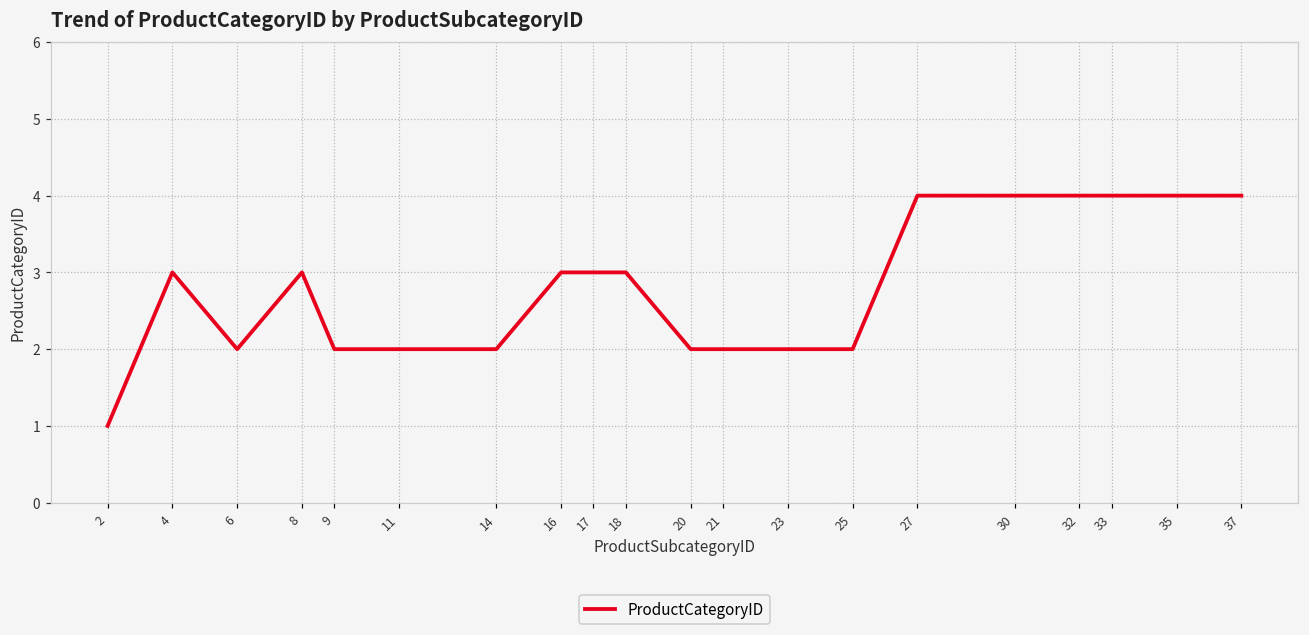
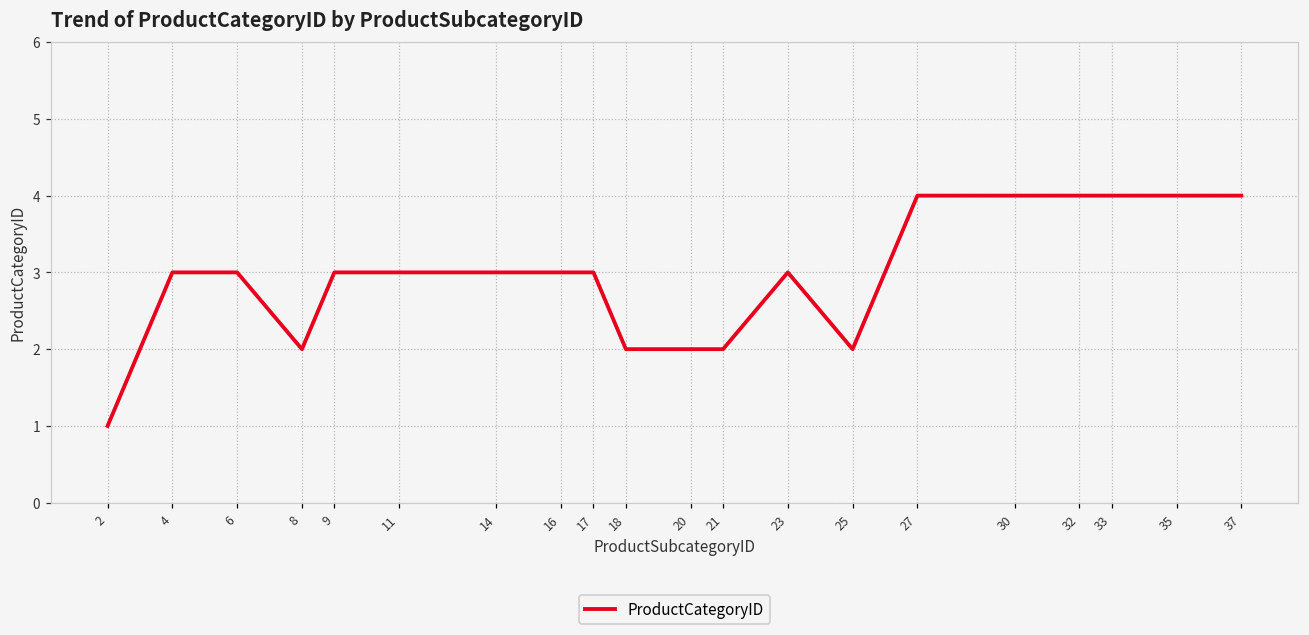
6: 2 -> 3
8: 3 -> 2
9: 2 -> 3
11: 2 -> 3
14: 2 -> 3
18: 3 -> 2
23: 2 -> 3
